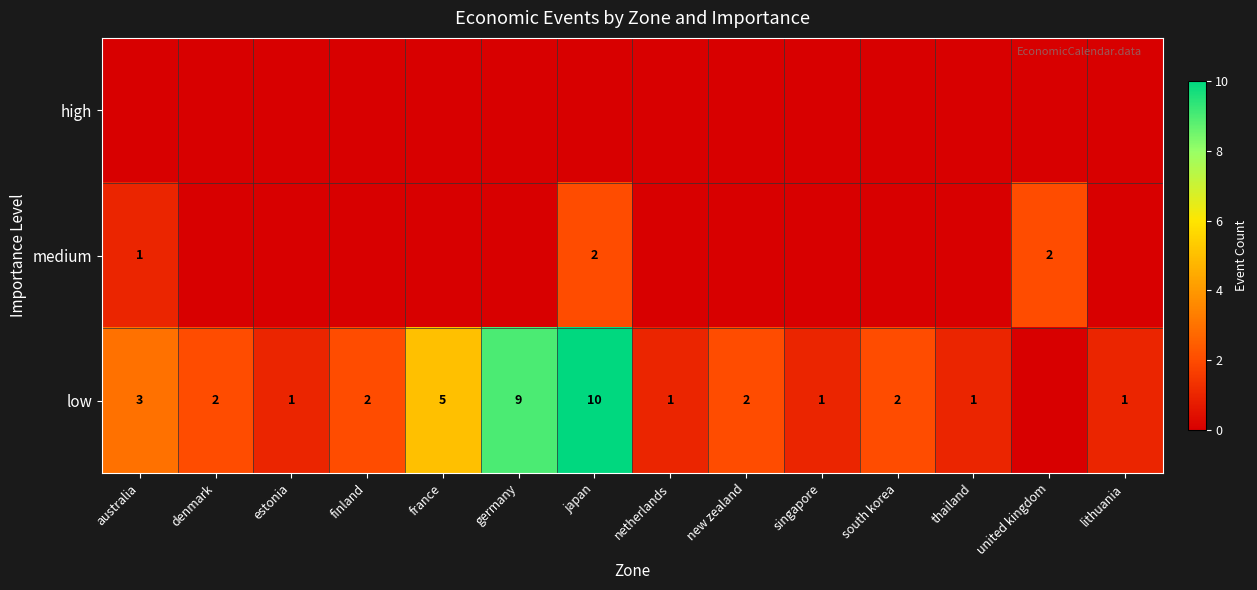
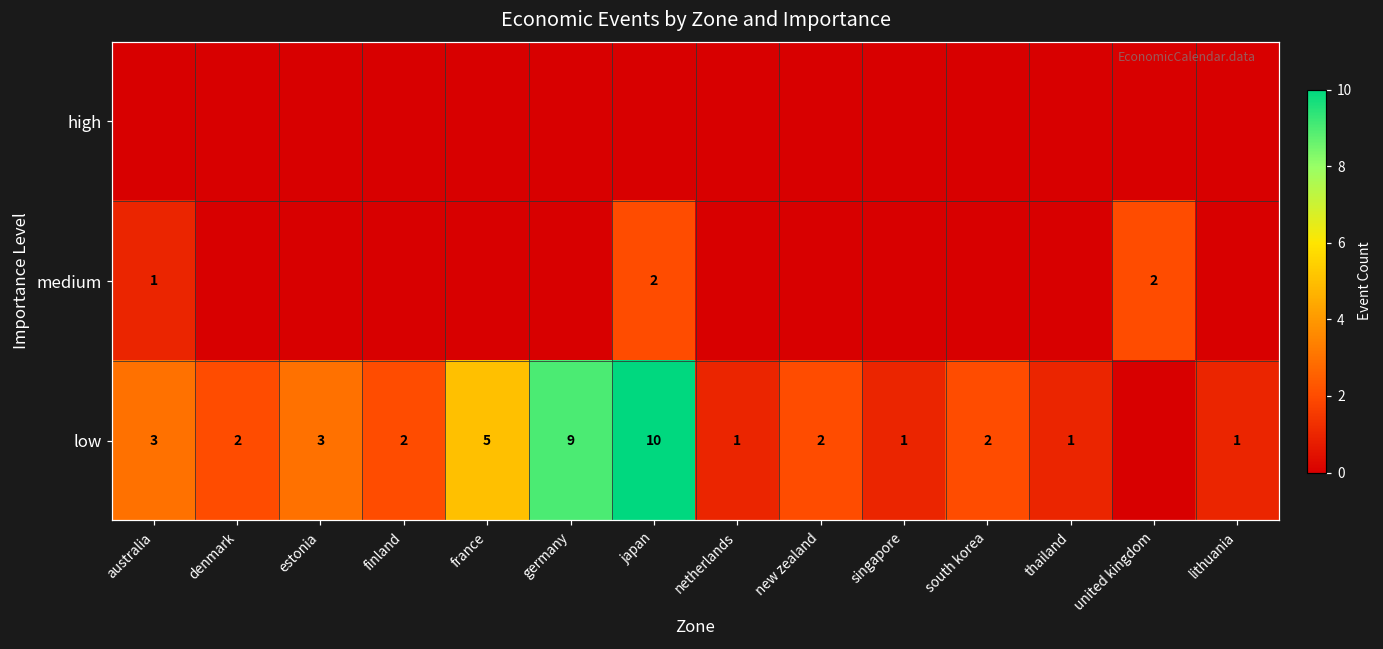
low, estonia: 1 -> 3
